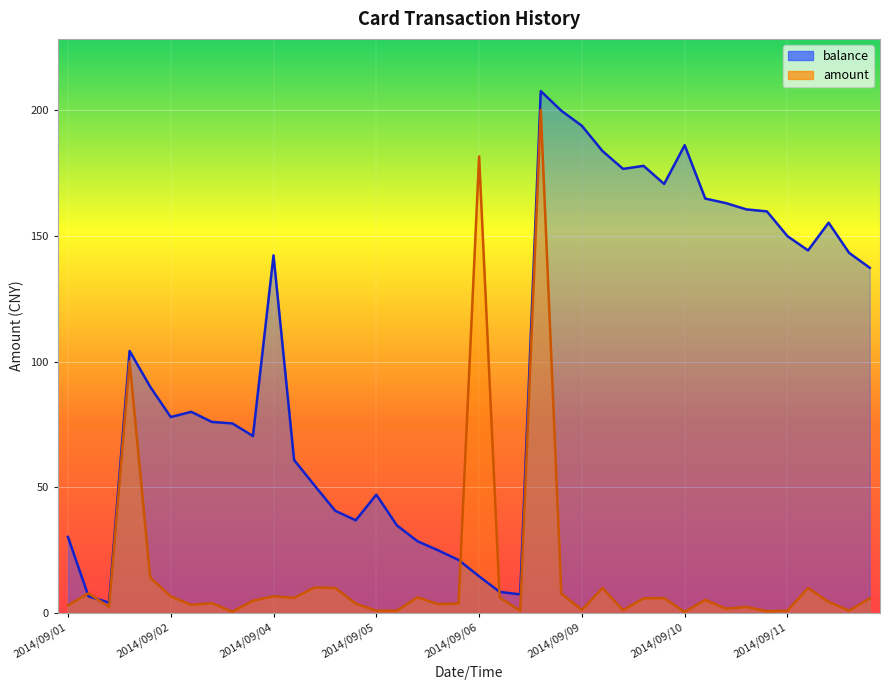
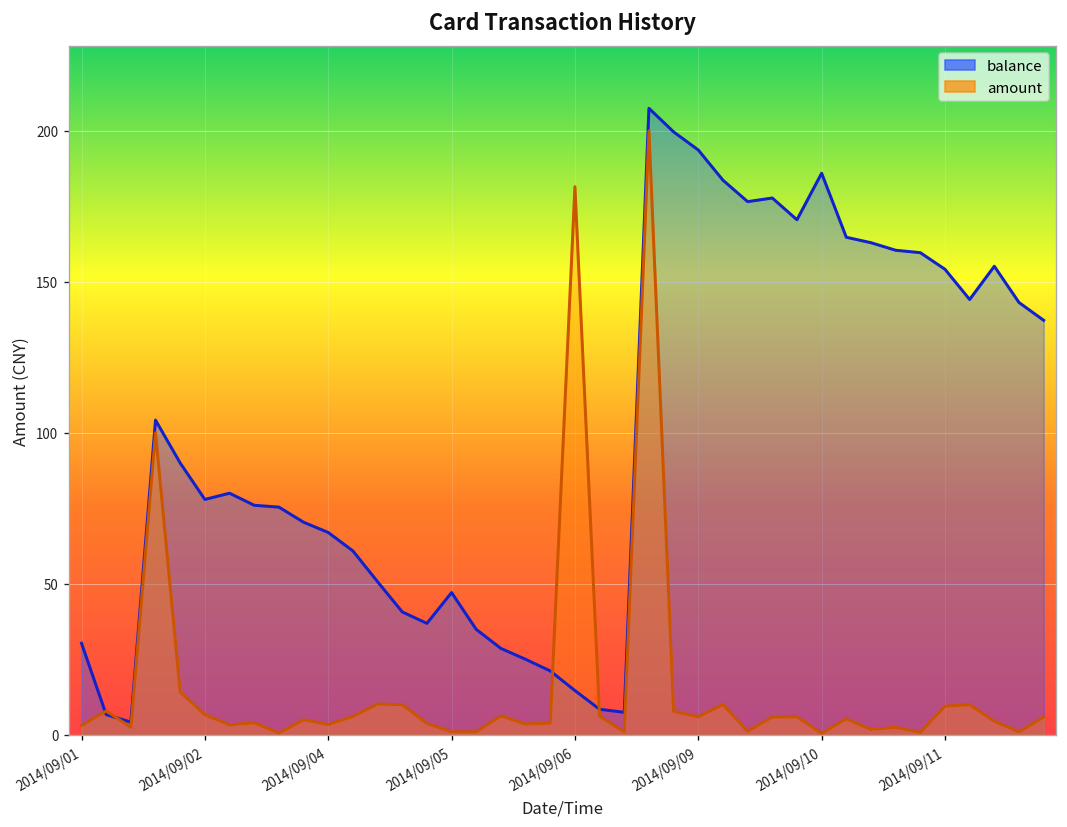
balance, 2014/09/04: 142 -> 67
amount, 2014/09/04: 7 -> 3
amount, 2014/09/09: 1 -> 6
balance, 2014/09/11: 150 -> 154
amount, 2014/09/11: 1 -> 10
